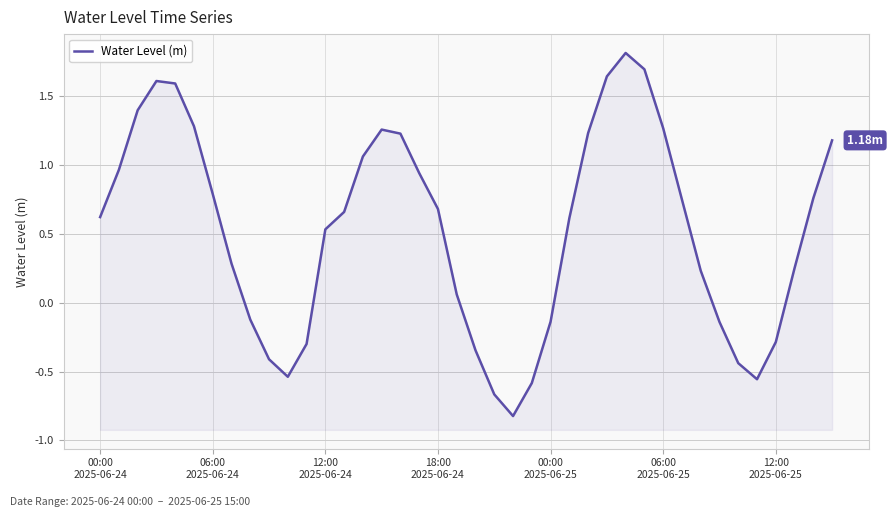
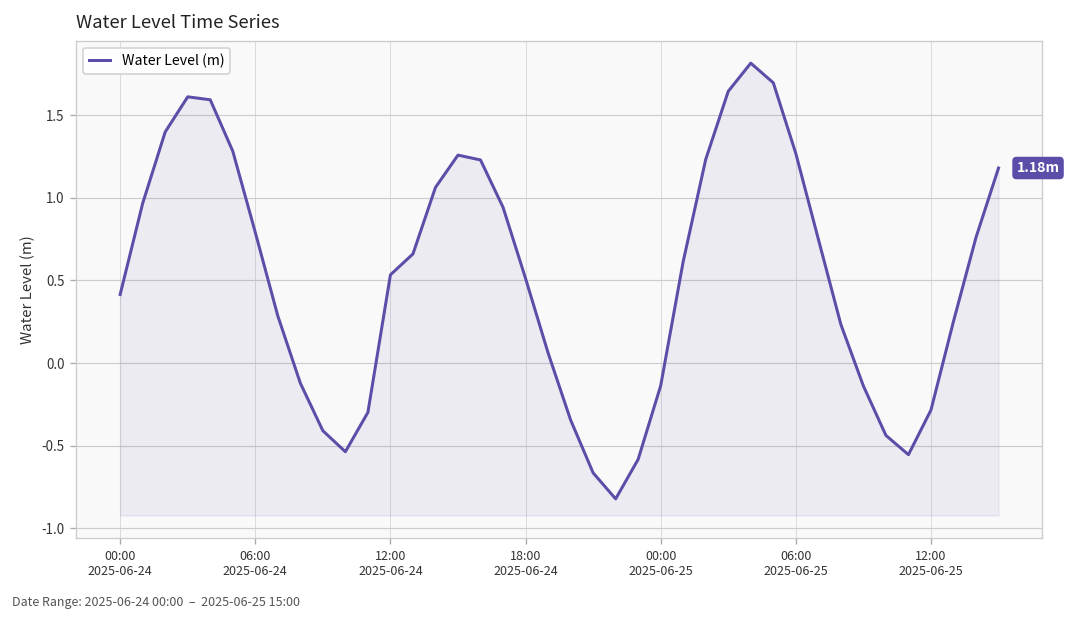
00:00 2025-06-24: 0.62 -> 0.41
18:00 2025-06-24: 0.68 -> 0.51
